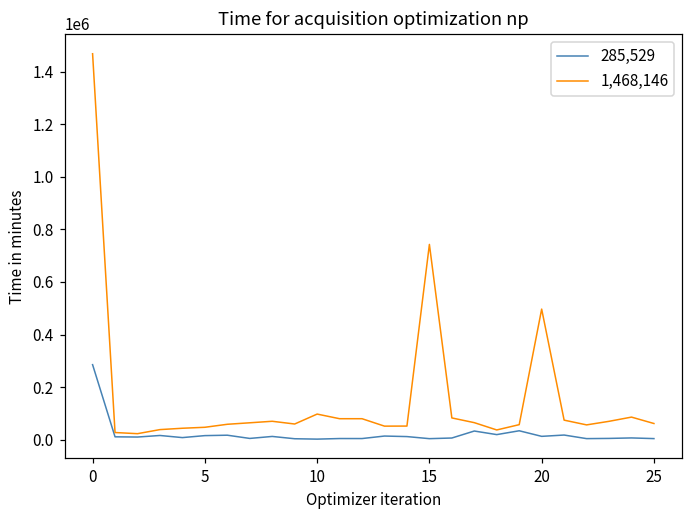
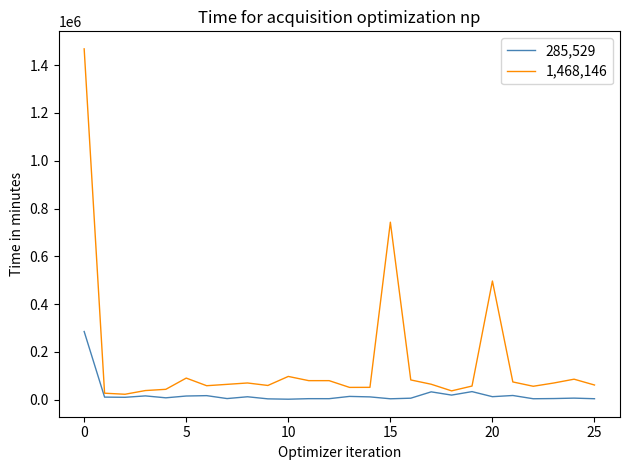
1,468,146, 5: 50000 -> 90000
